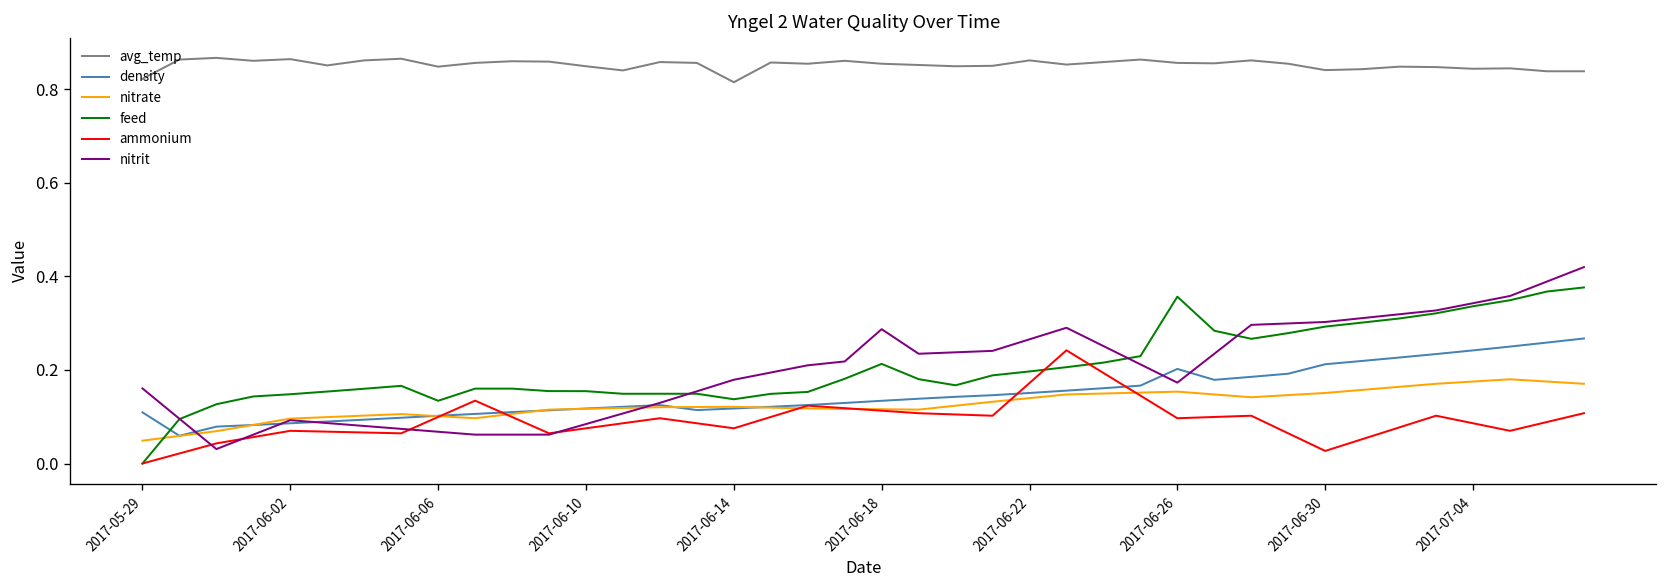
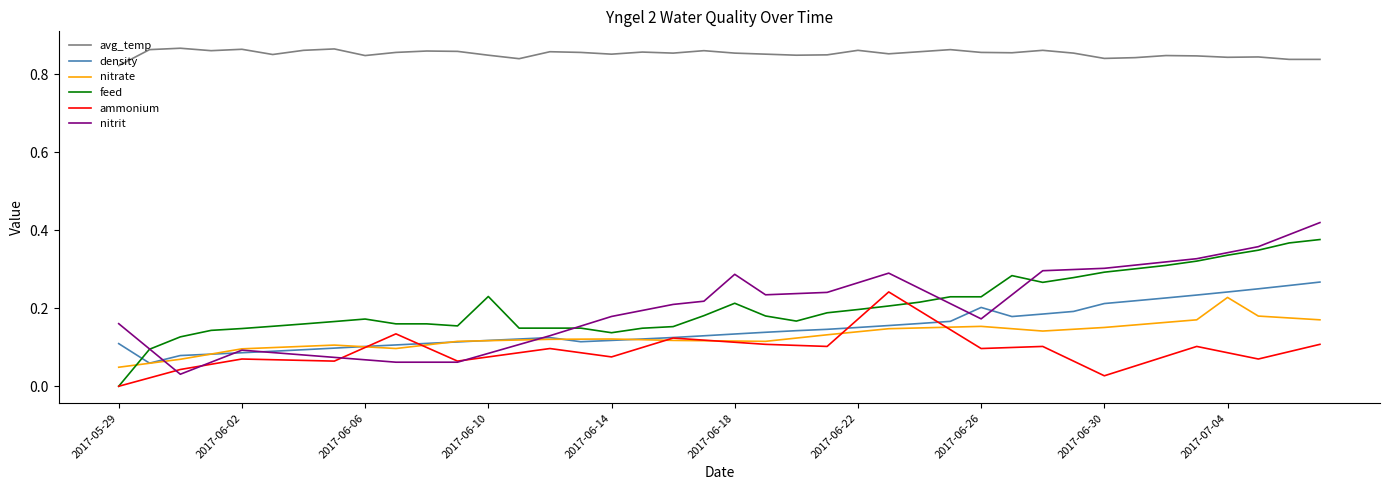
feed, 2017-06-06: 0.13 -> 0.17
feed, 2017-06-10: 0.15 -> 0.23
avg_temp, 2017-06-14: 0.81 -> 0.85
feed, 2017-06-26: 0.36 -> 0.23
nitrate, 2017-07-04: 0.18 -> 0.23
